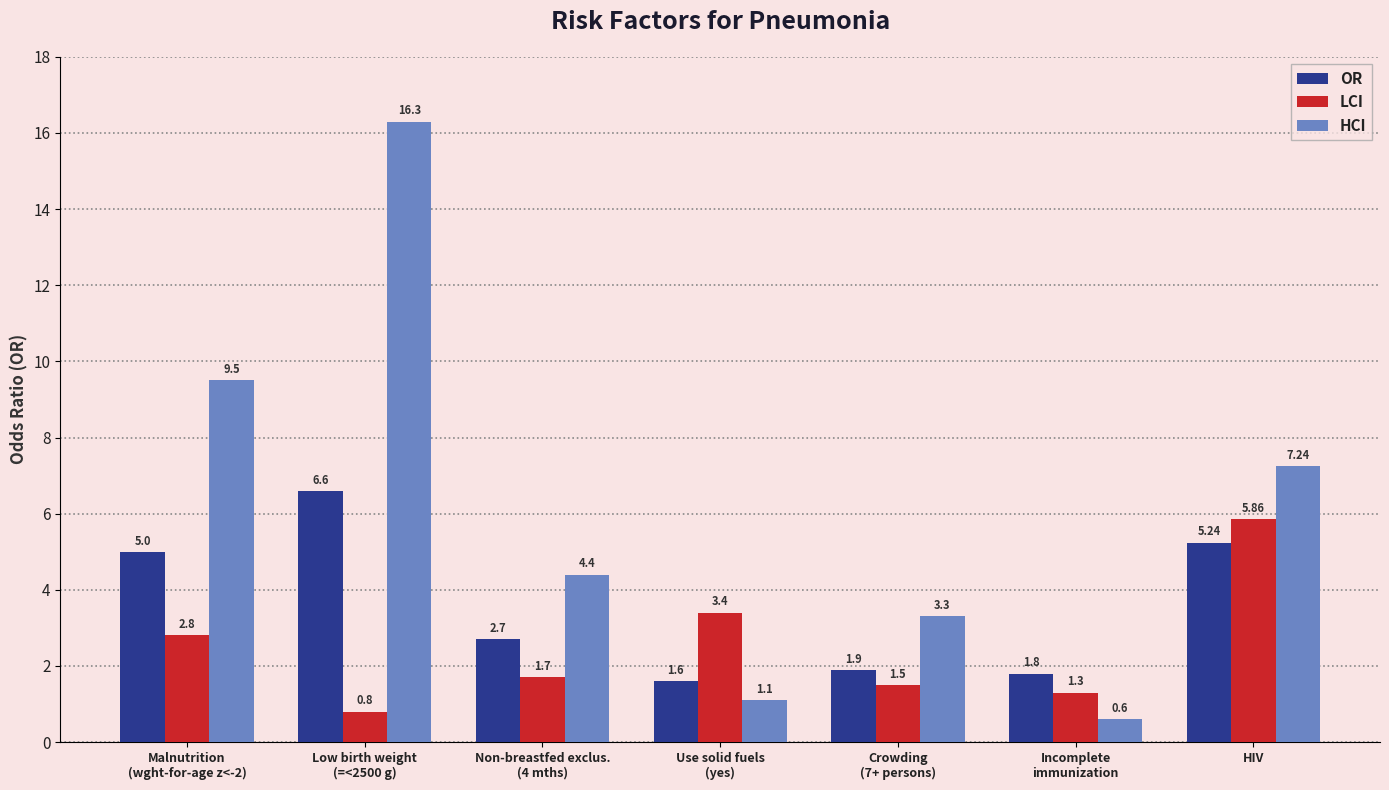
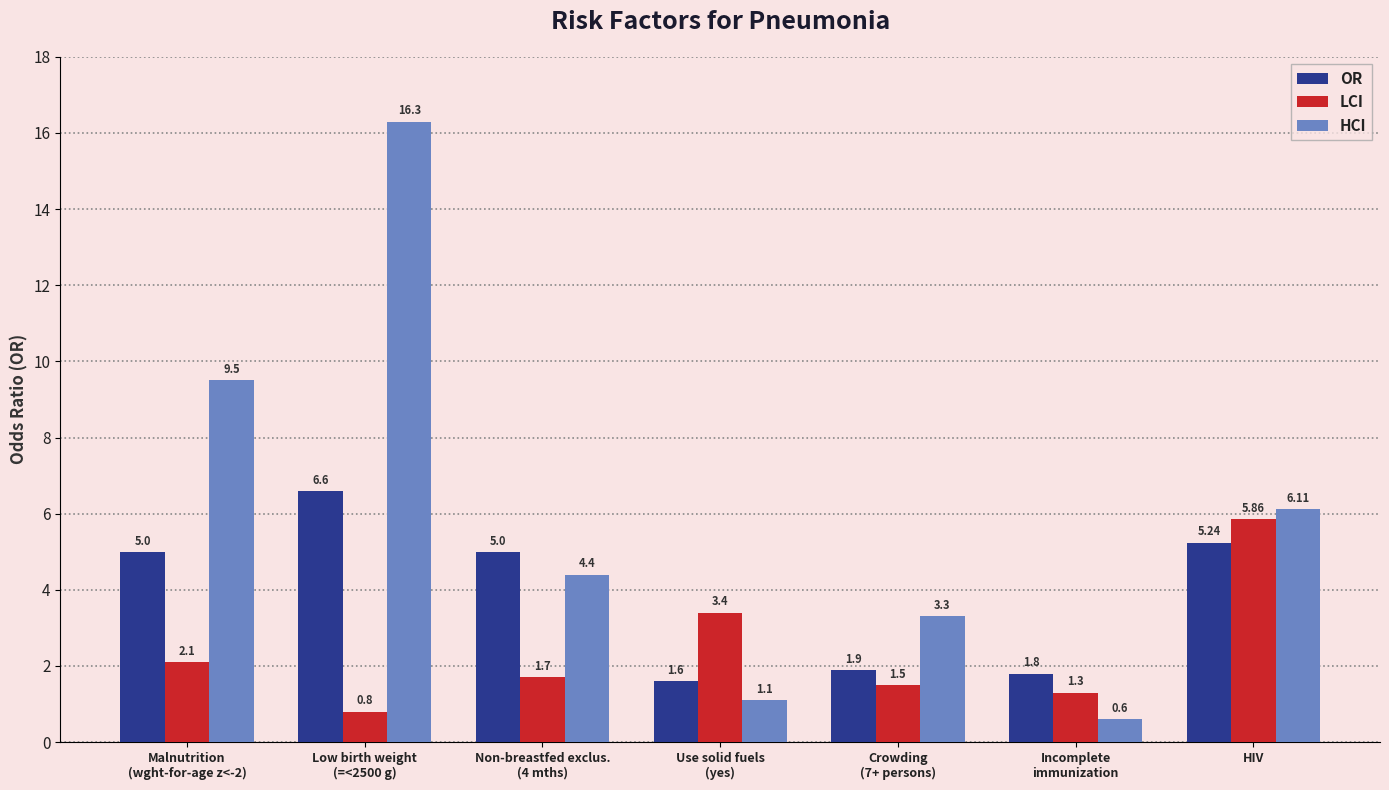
LCI, Malnutrition (wght-for-age z<-2): 2.8 -> 2.1
OR, Non-breastfed exclus. (4 mths): 2.7 -> 5.0
HCI, HIV: 7.24 -> 6.11
